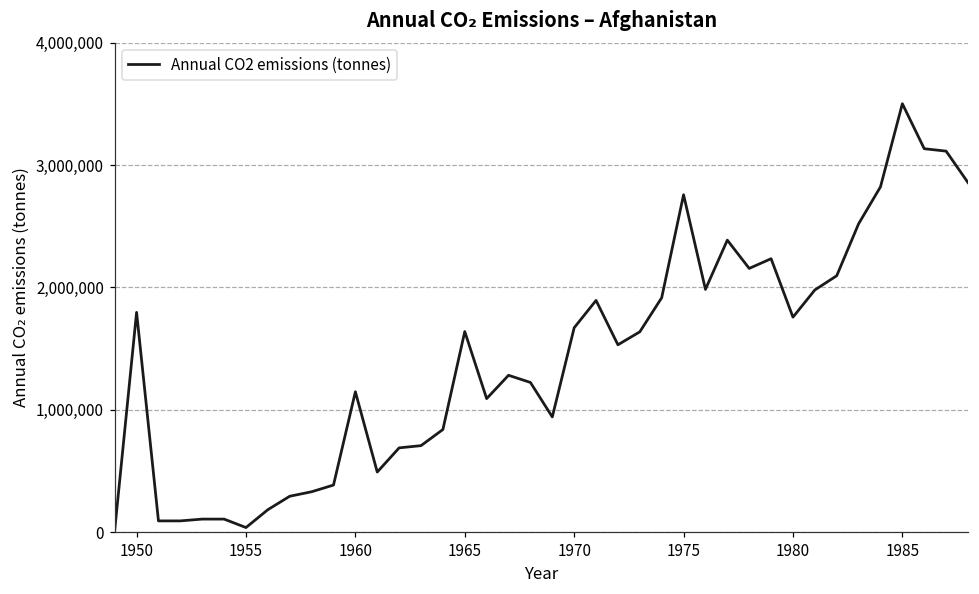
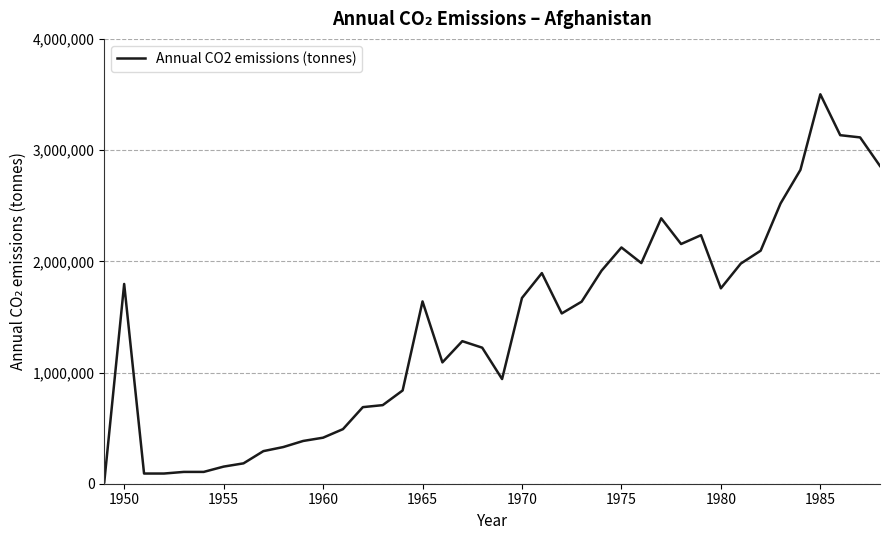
1955: 40,000 -> 150,000
1960: 1,150,000 -> 410,000
1975: 2,760,000 -> 2,120,000
